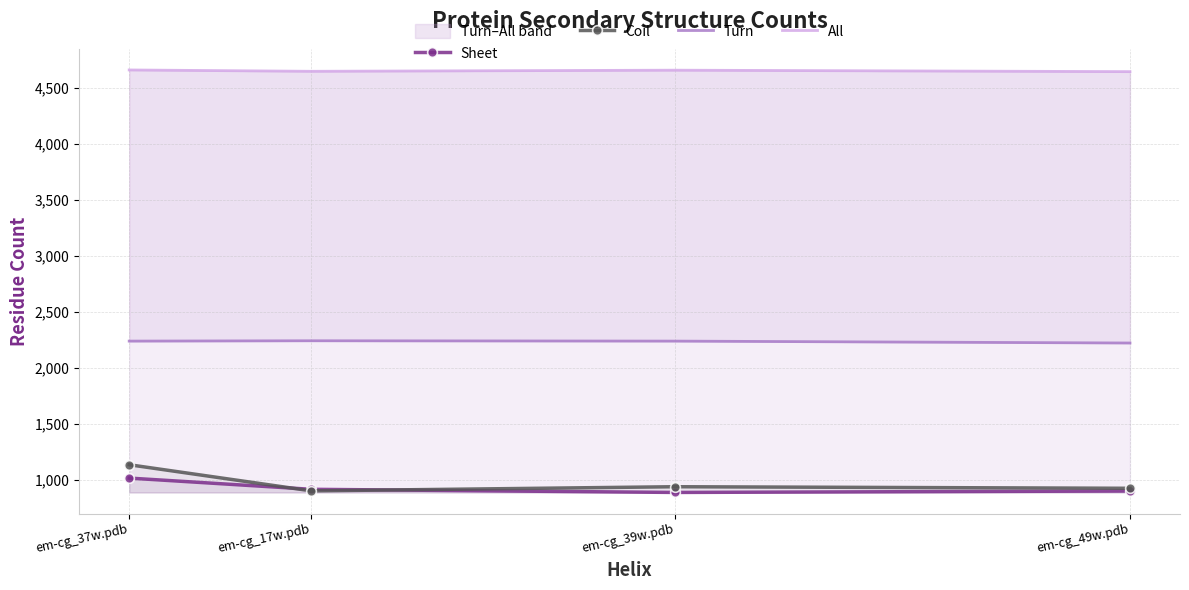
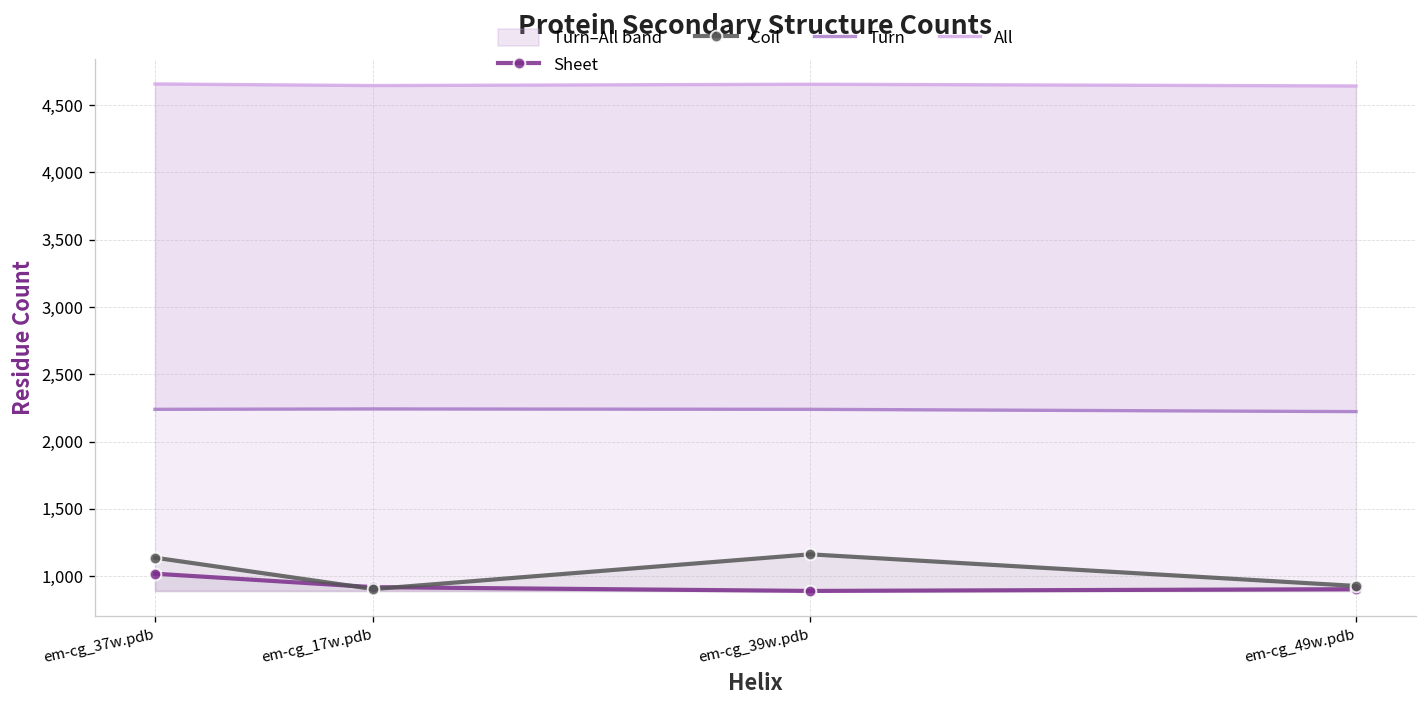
Coil, em-cg_39w.pdb: 940 -> 1,160
